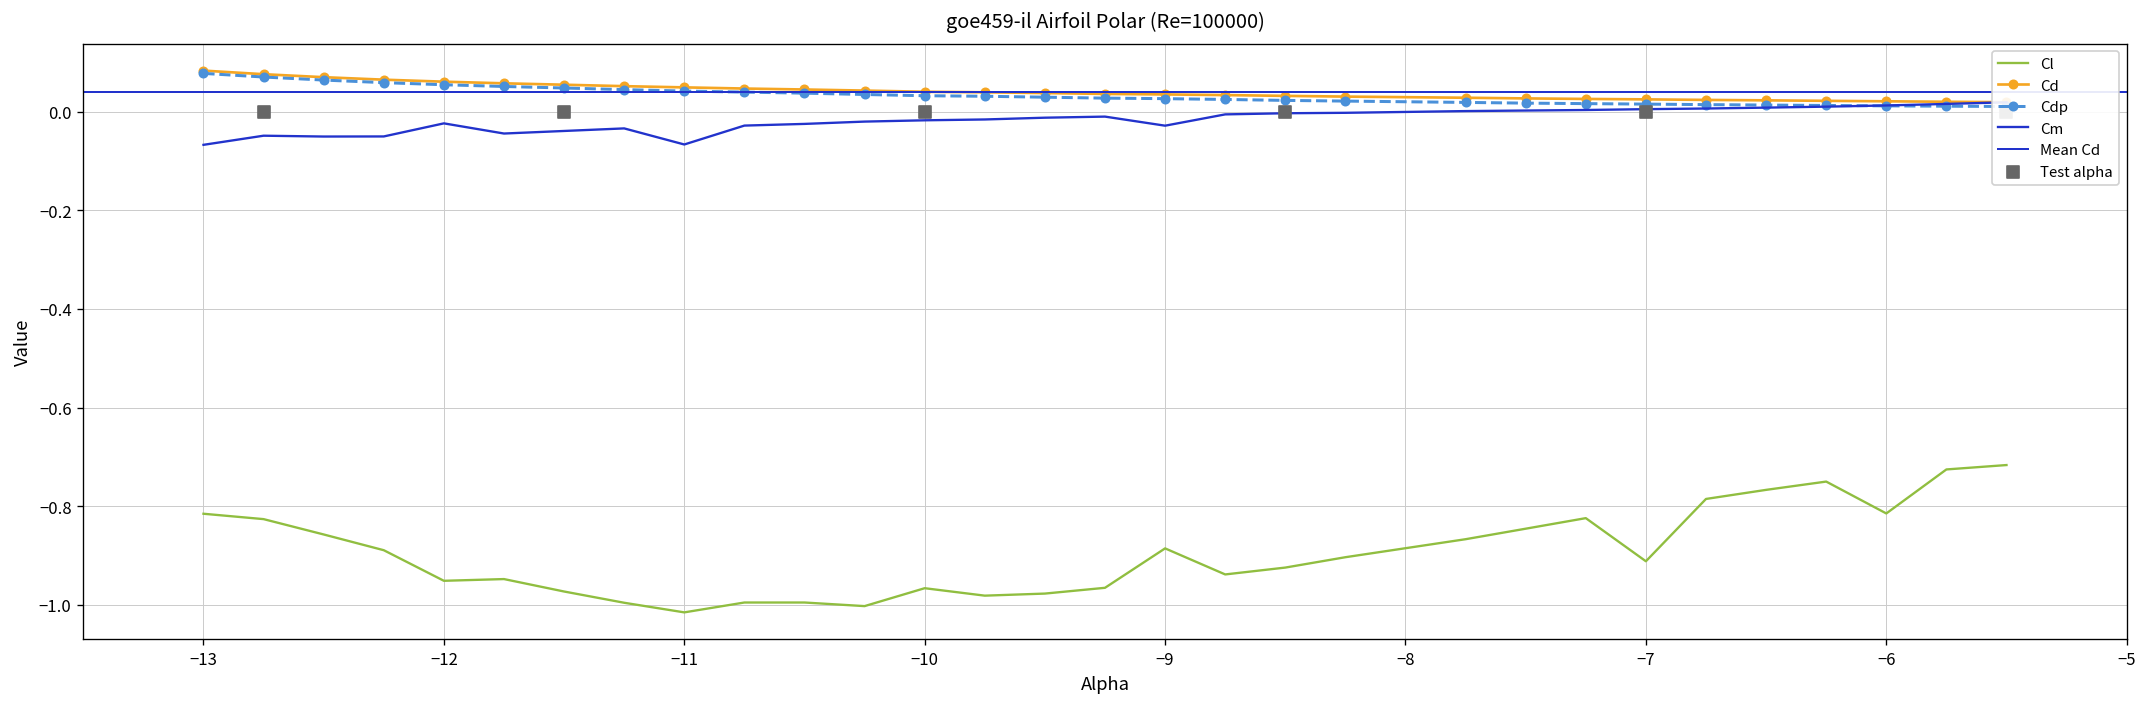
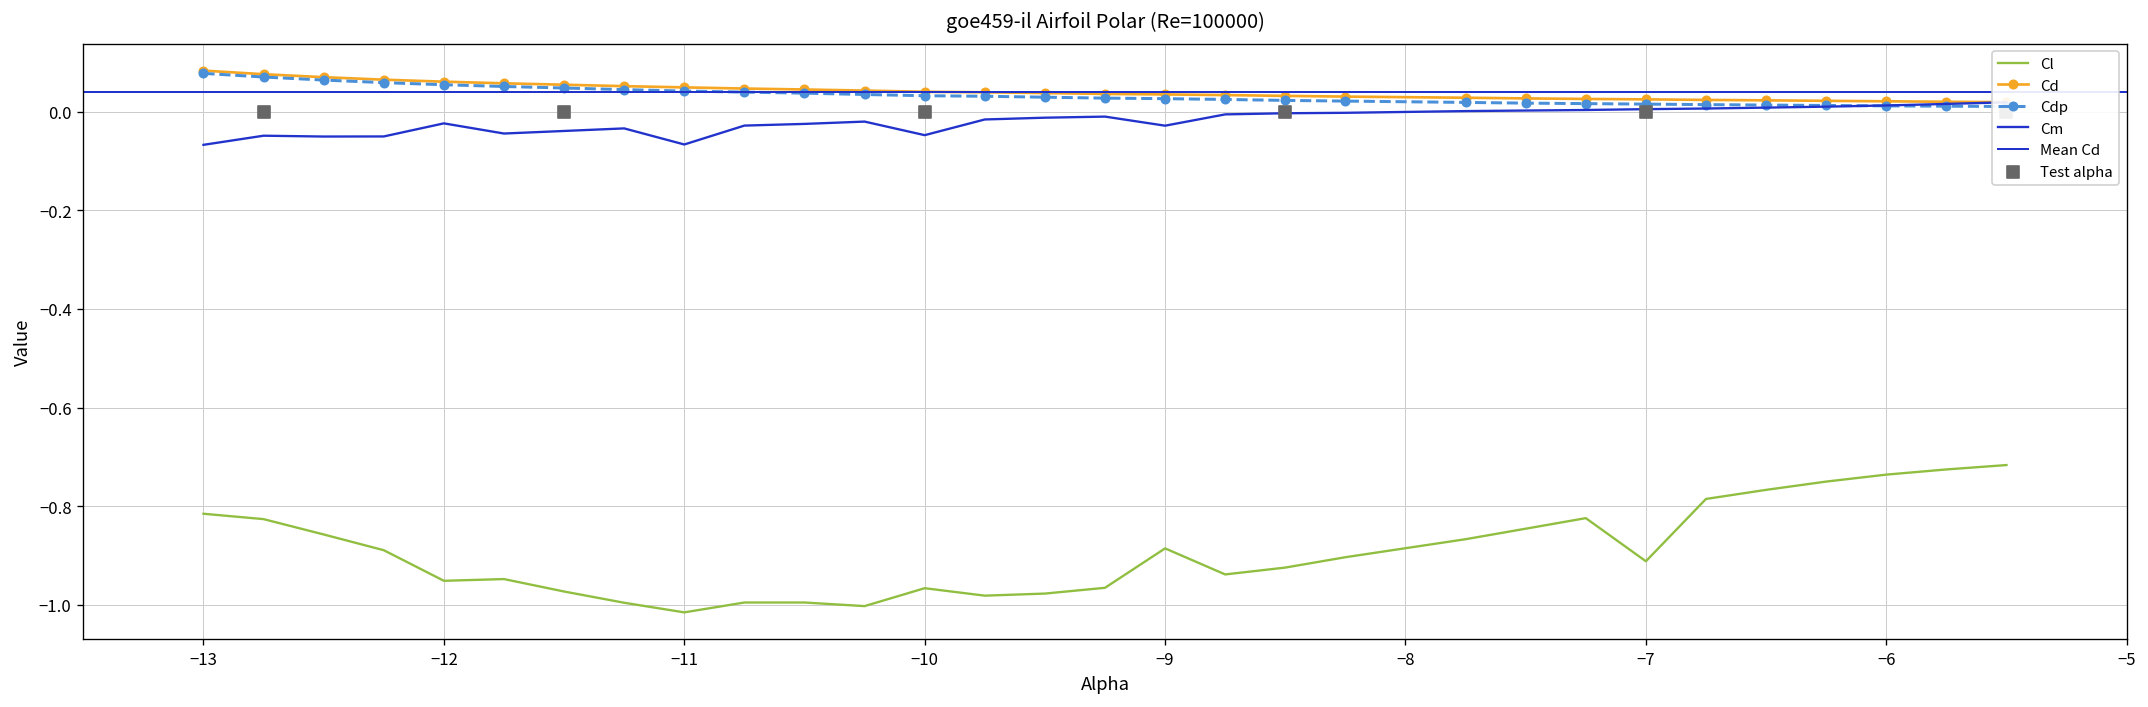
Cm, −10: -0.02 -> -0.05
Cl, −6: -0.81 -> -0.74
